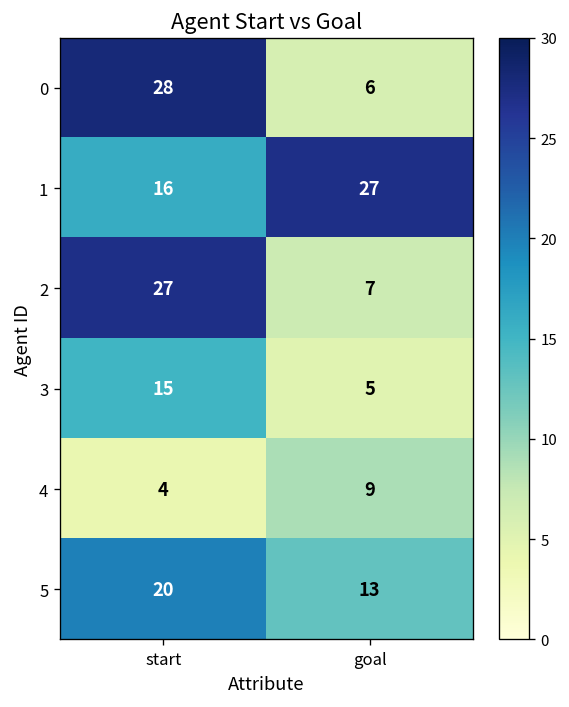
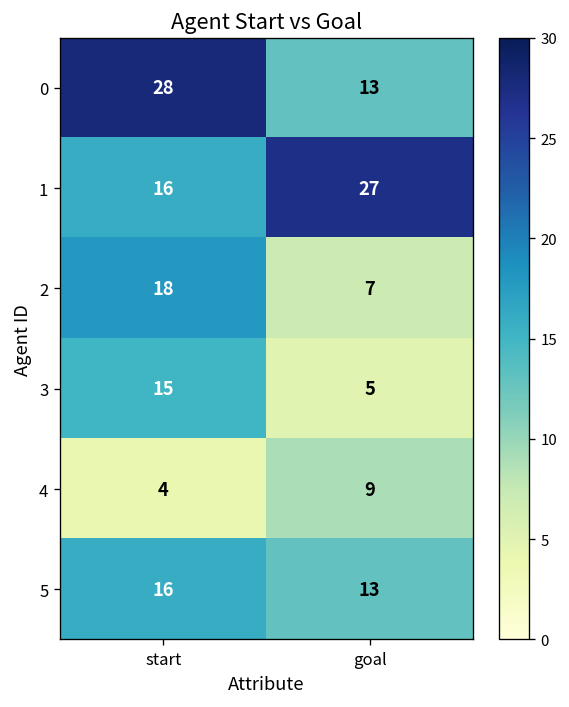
0, goal: 6 -> 13
2, start: 27 -> 18
5, start: 20 -> 16
